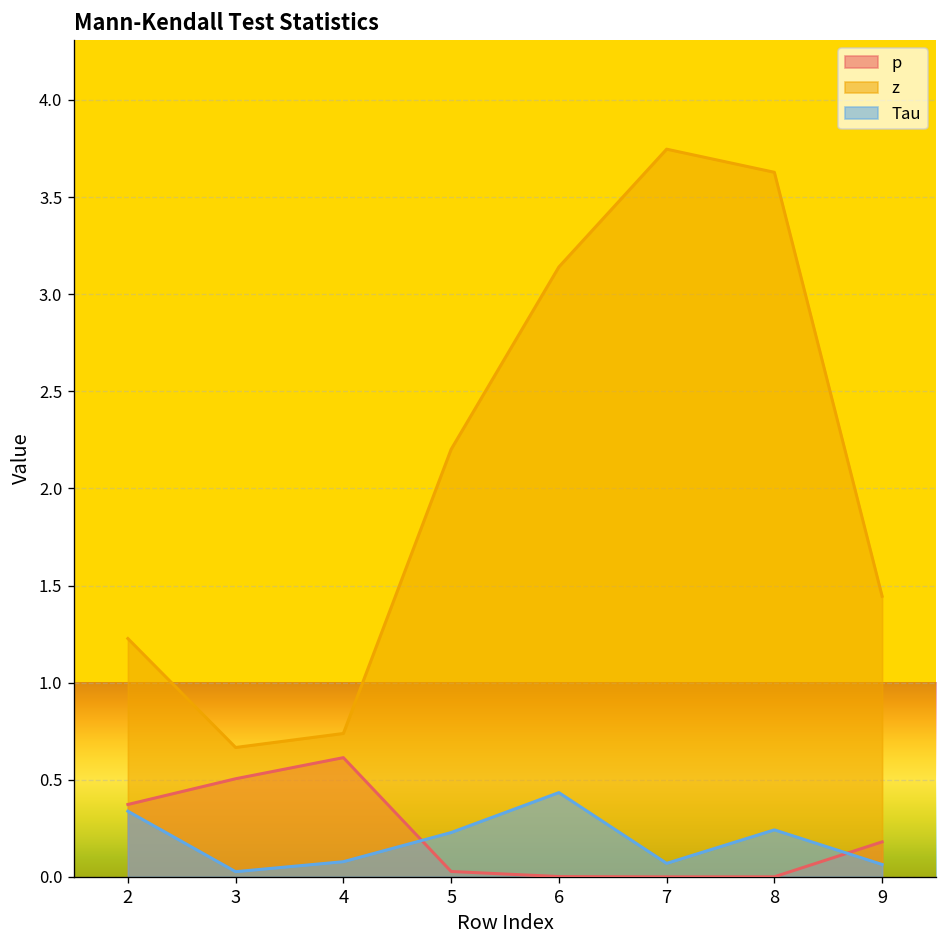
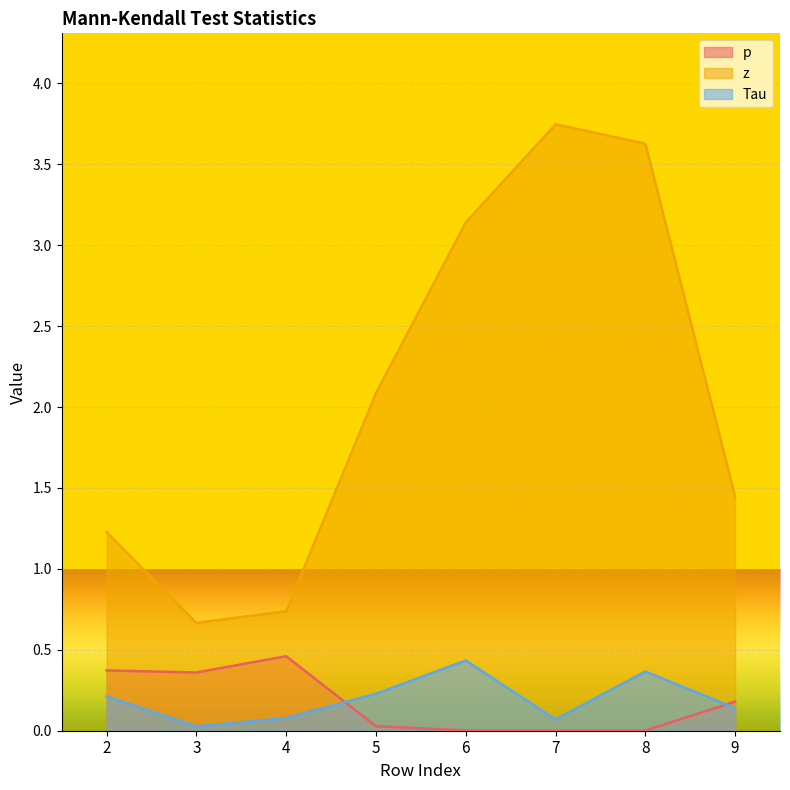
Tau, 2: 0.34 -> 0.21
p, 3: 0.51 -> 0.36
p, 4: 0.61 -> 0.46
z, 5: 2.20 -> 2.09
Tau, 8: 0.24 -> 0.37
Tau, 9: 0.06 -> 0.14
